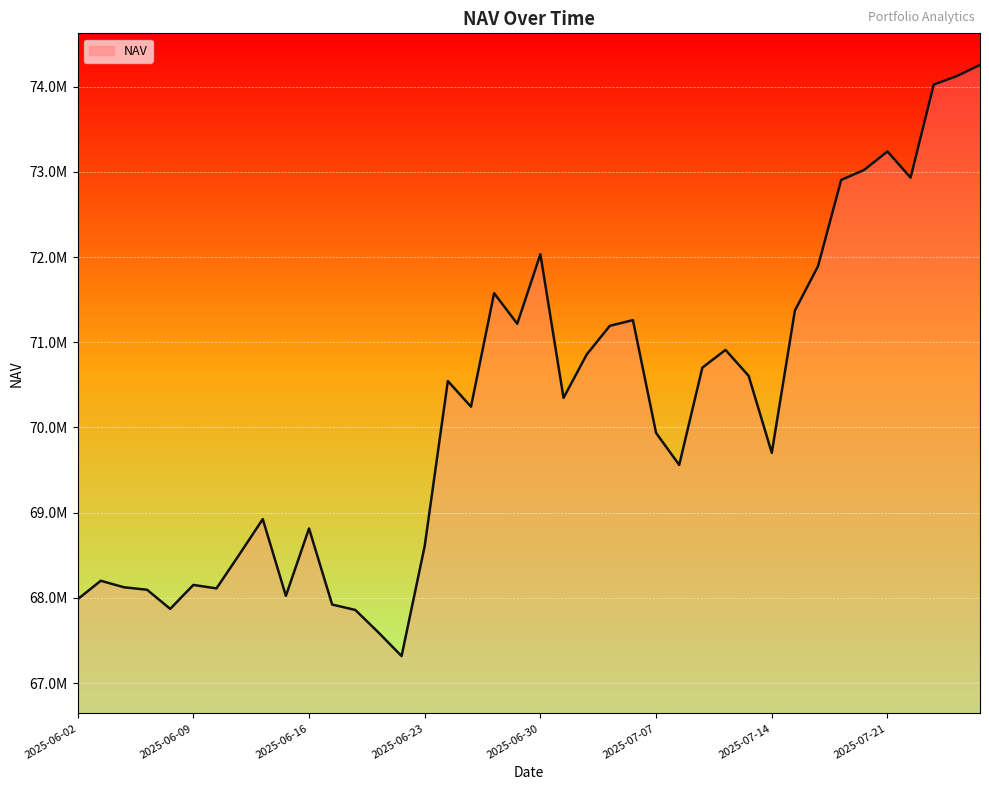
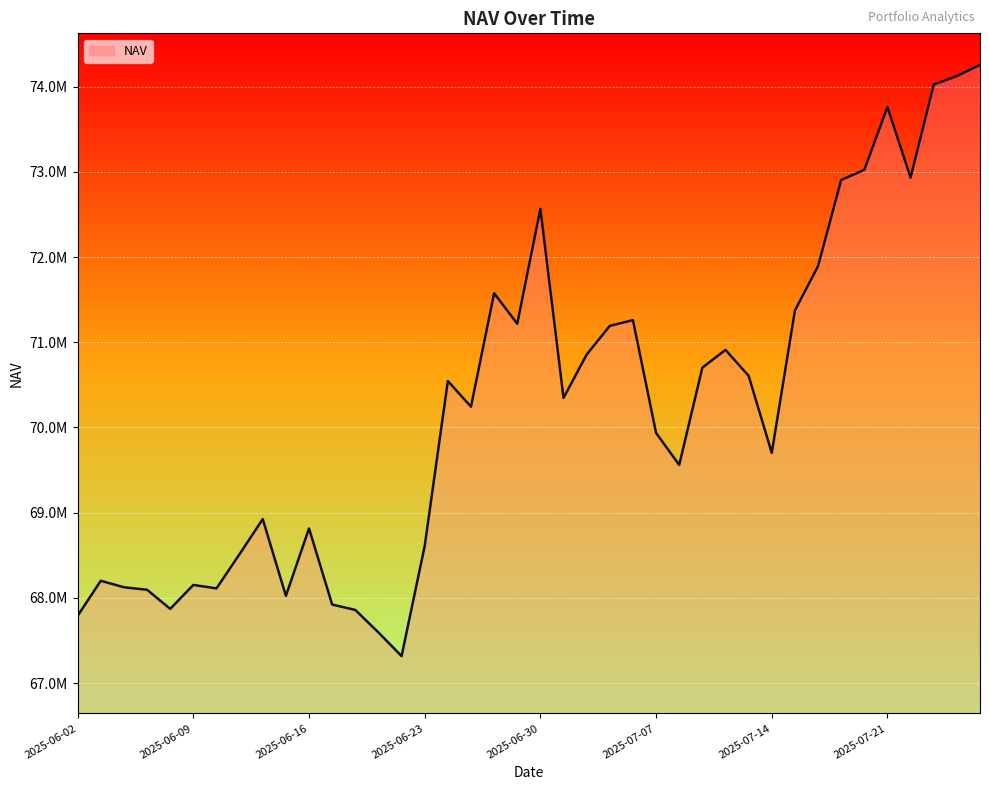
2025-06-02: 68000000 -> 67800000
2025-06-30: 72000000 -> 72600000
2025-07-21: 73200000 -> 73800000
